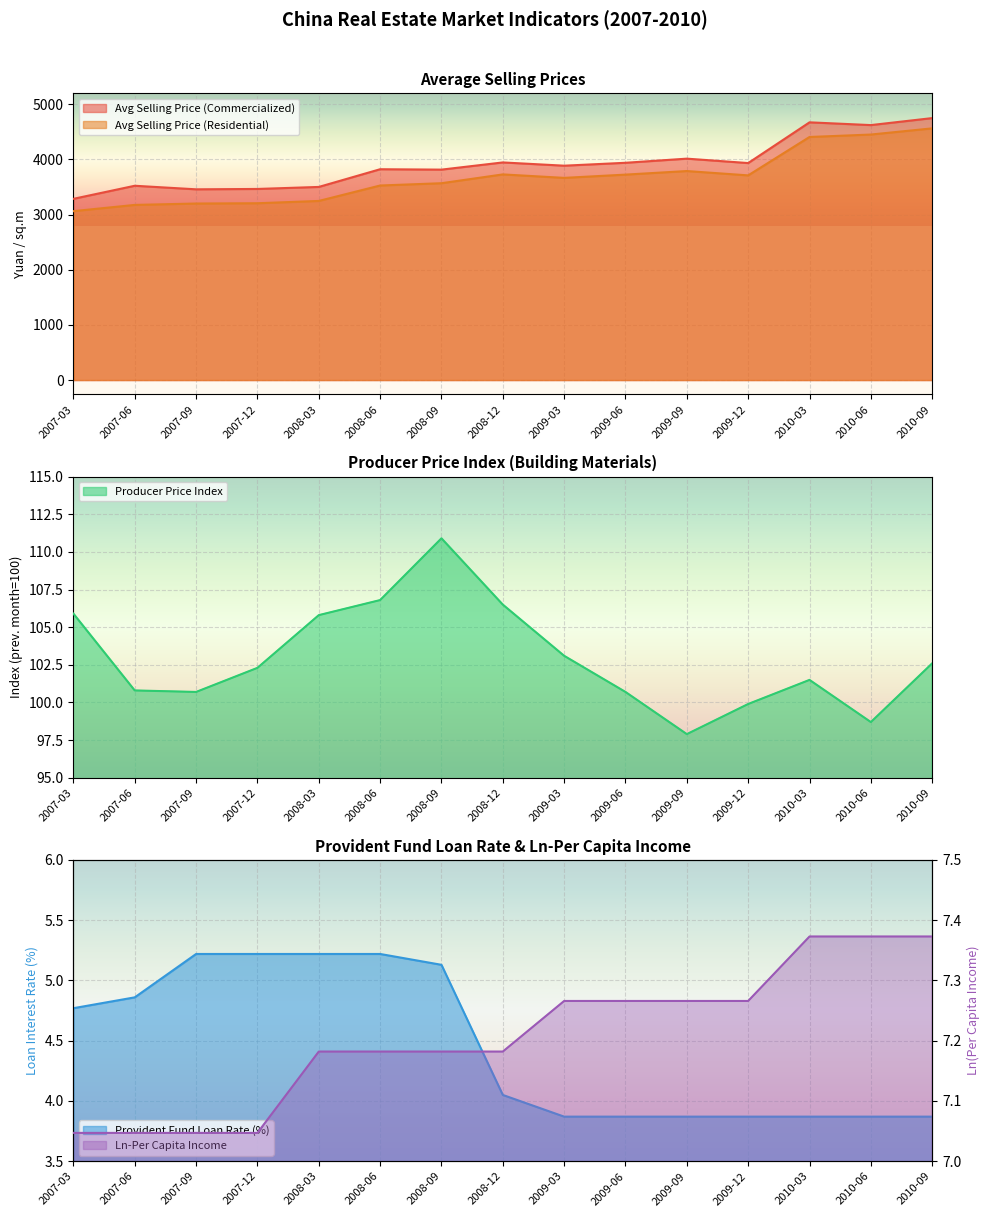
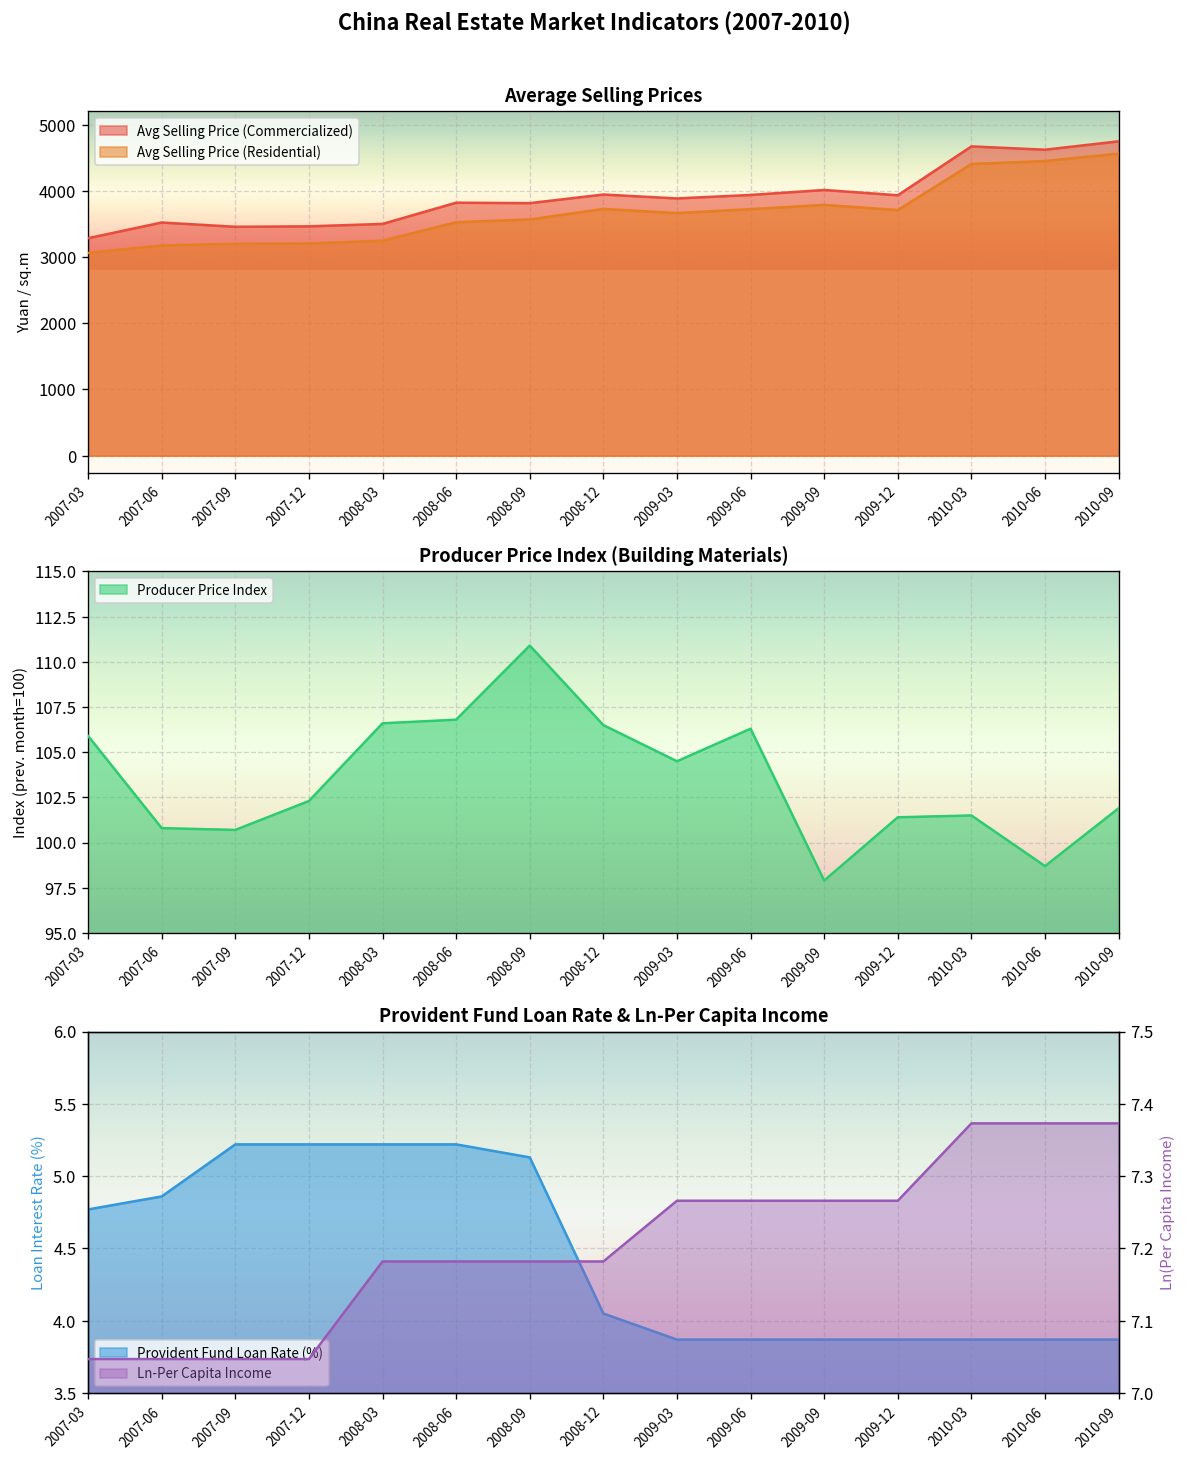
Producer Price Index (Building Materials), 2008-03: 105.8 -> 106.6
Producer Price Index (Building Materials), 2009-03: 103.1 -> 104.5
Producer Price Index (Building Materials), 2009-06: 100.7 -> 106.3
Producer Price Index (Building Materials), 2009-12: 99.9 -> 101.4
Producer Price Index (Building Materials), 2010-09: 102.6 -> 101.9
